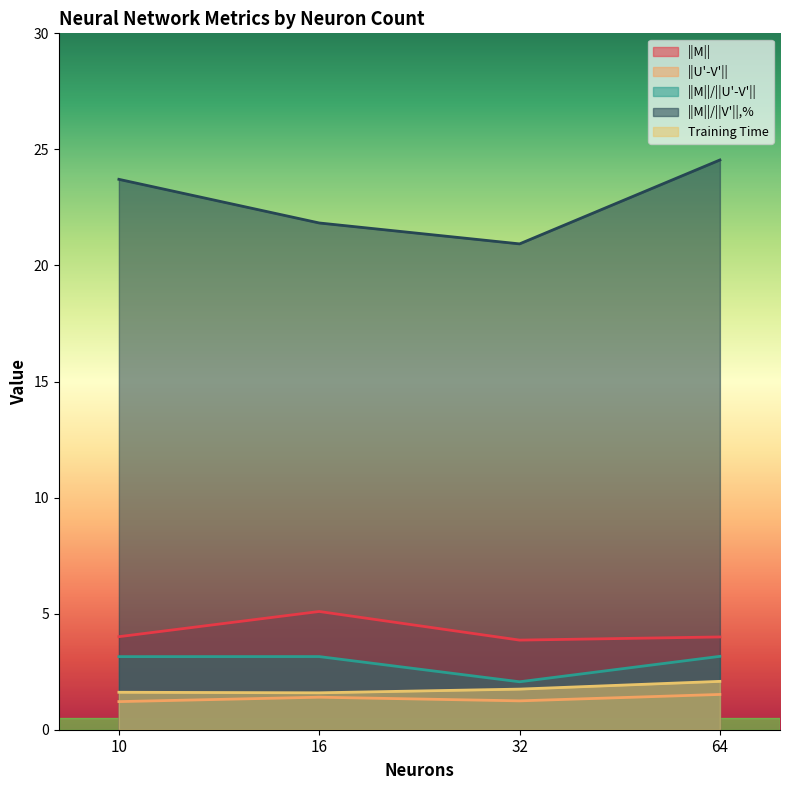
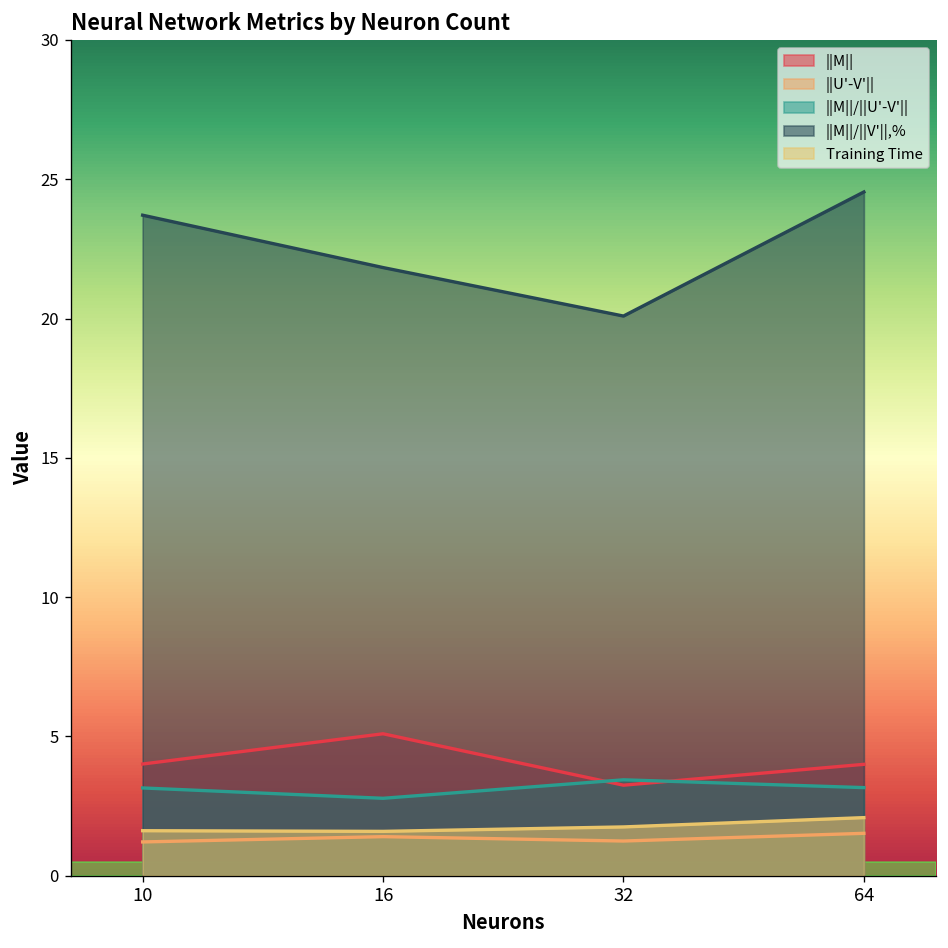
||M||/||U'-V'||, 16: 3.2 -> 2.8
||M||, 32: 3.9 -> 3.2
||M||/||U'-V'||, 32: 2.1 -> 3.4
||M||/||V'||,%, 32: 20.9 -> 20.1
